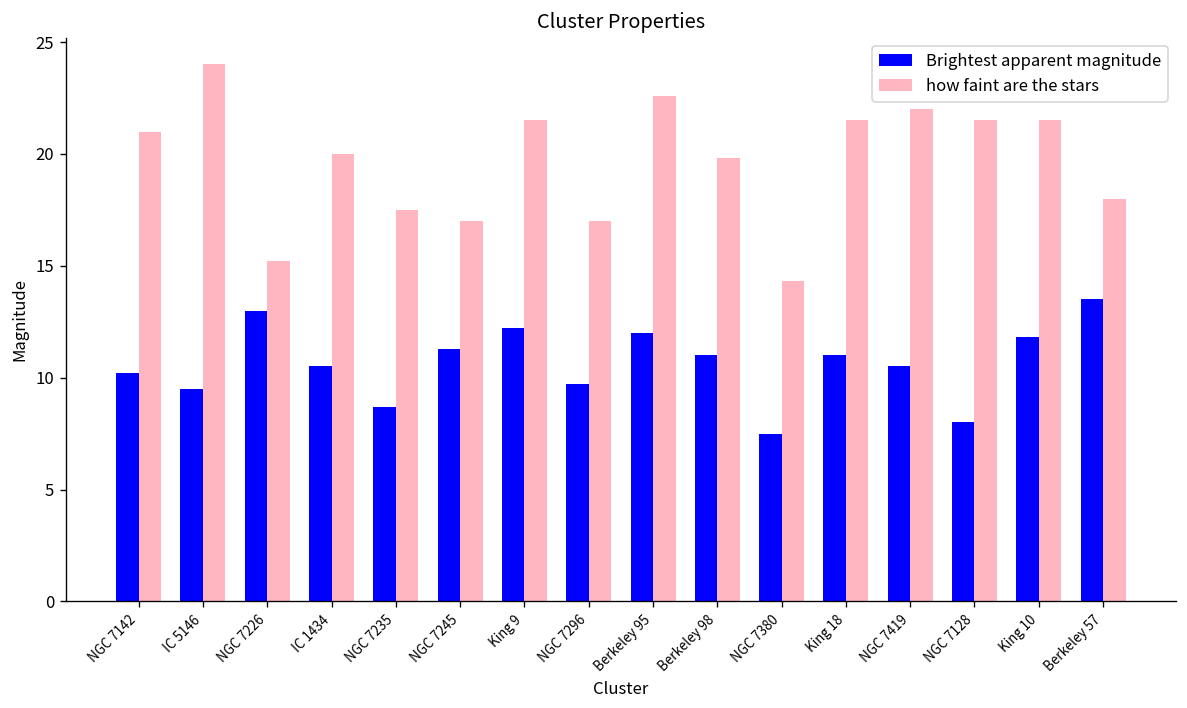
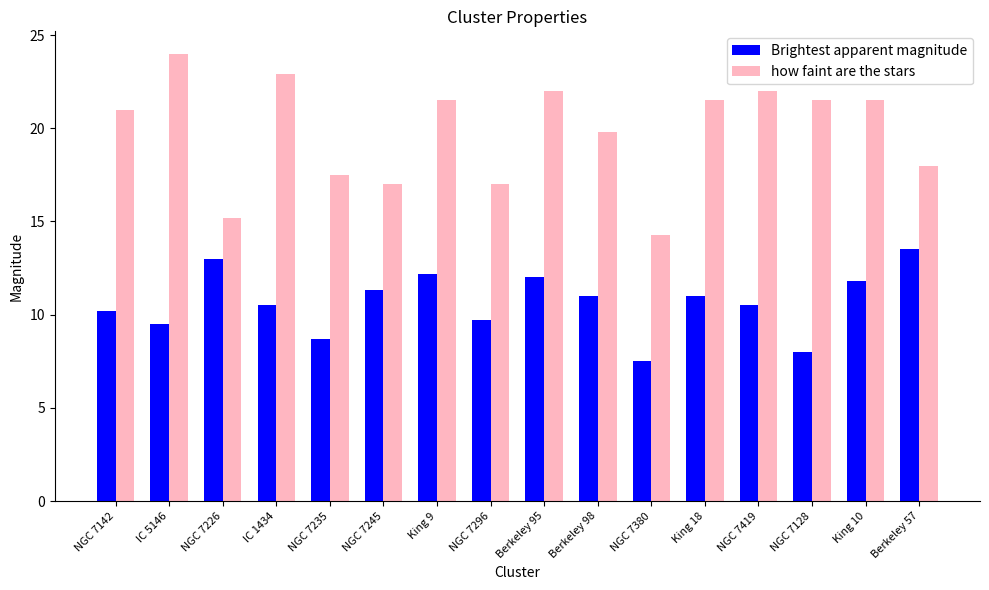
how faint are the stars, IC 1434: 20.0 -> 22.9
how faint are the stars, Berkeley 95: 22.6 -> 22.0
